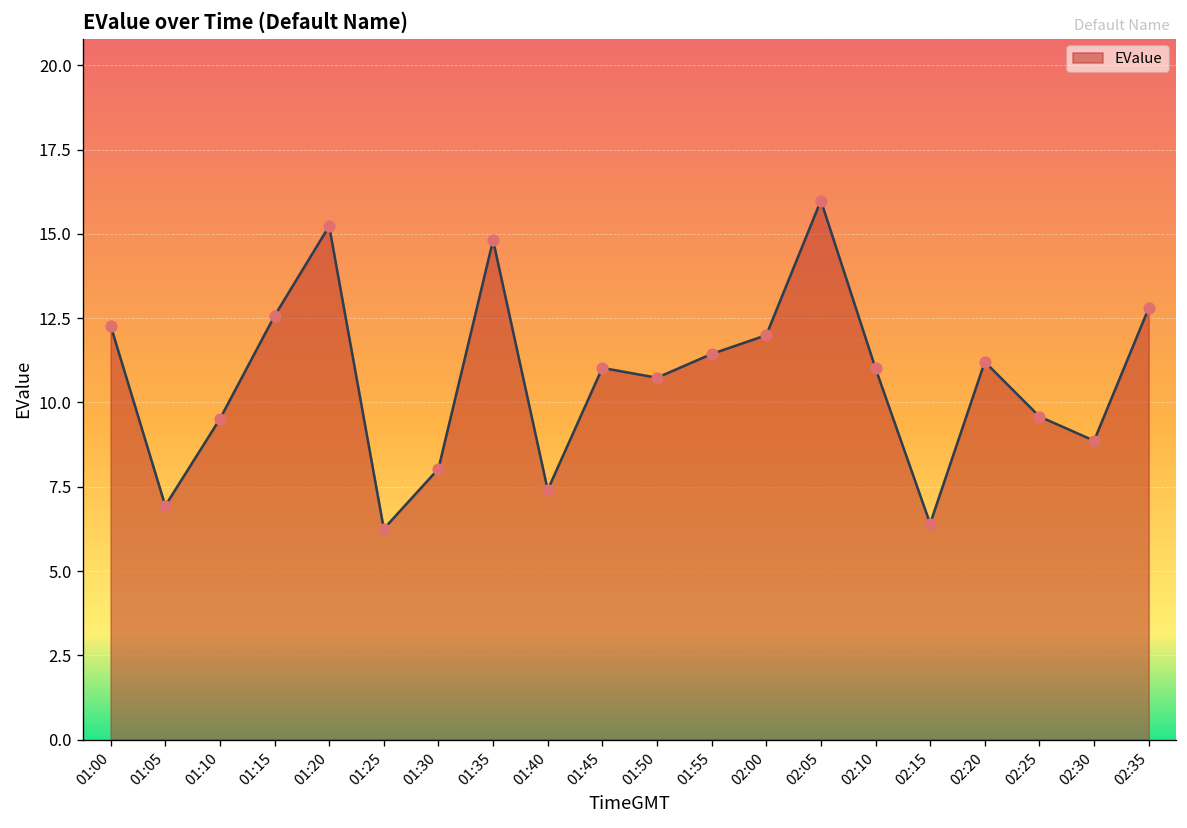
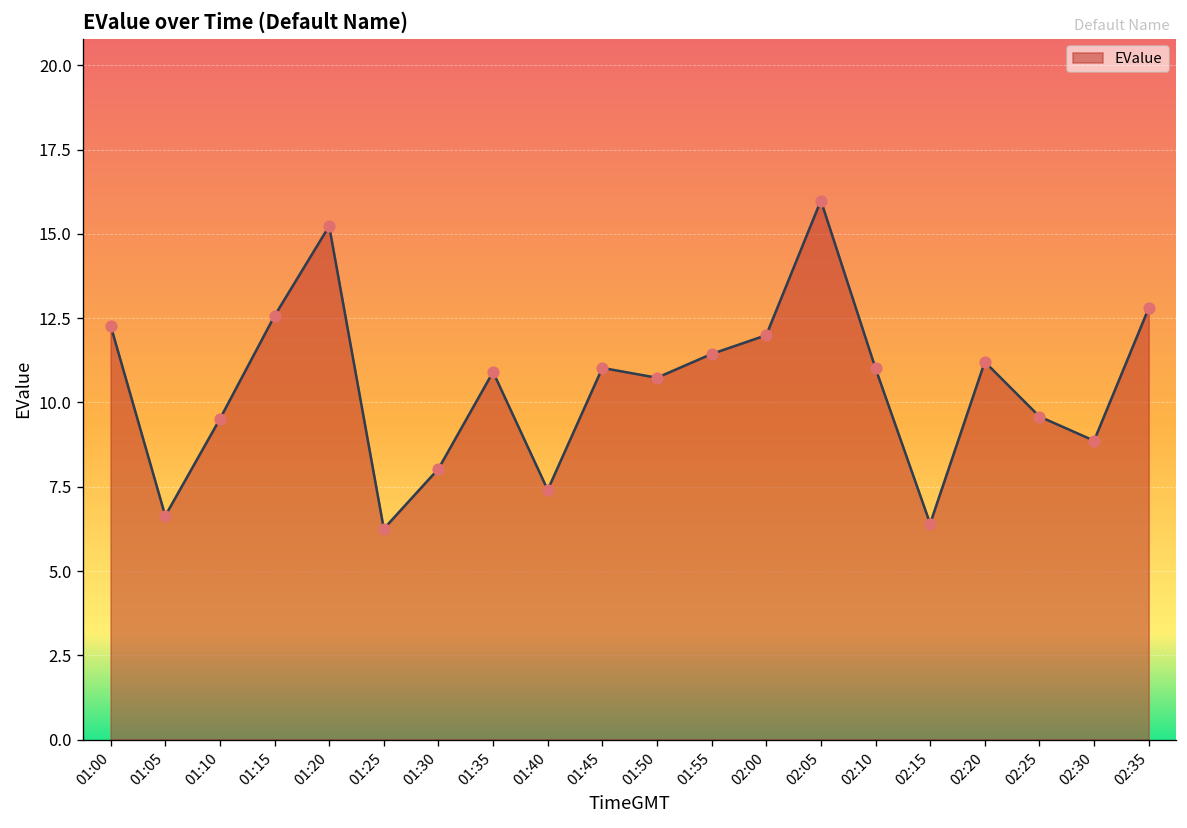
01:05: 6.9 -> 6.6
01:35: 14.8 -> 10.9
